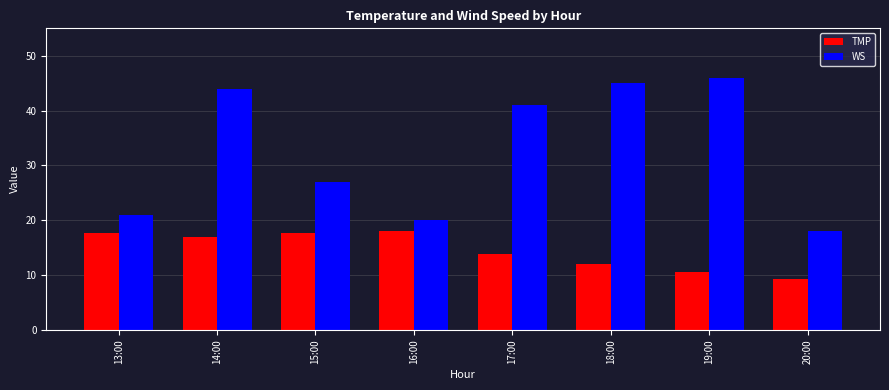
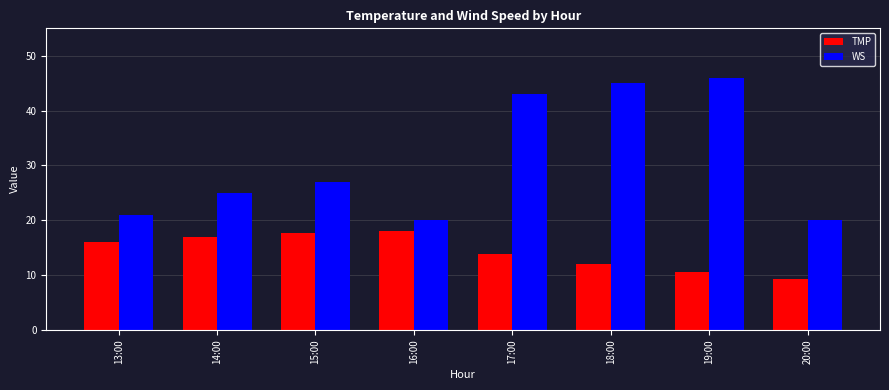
TMP, 13:00: 18 -> 16
WS, 14:00: 44 -> 25
WS, 17:00: 41 -> 43
WS, 20:00: 18 -> 20
